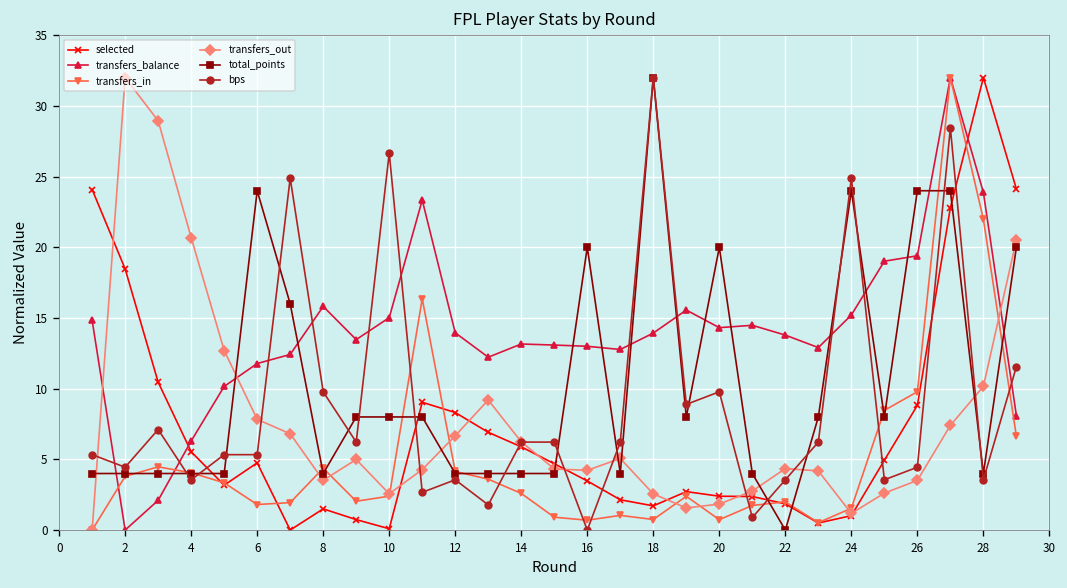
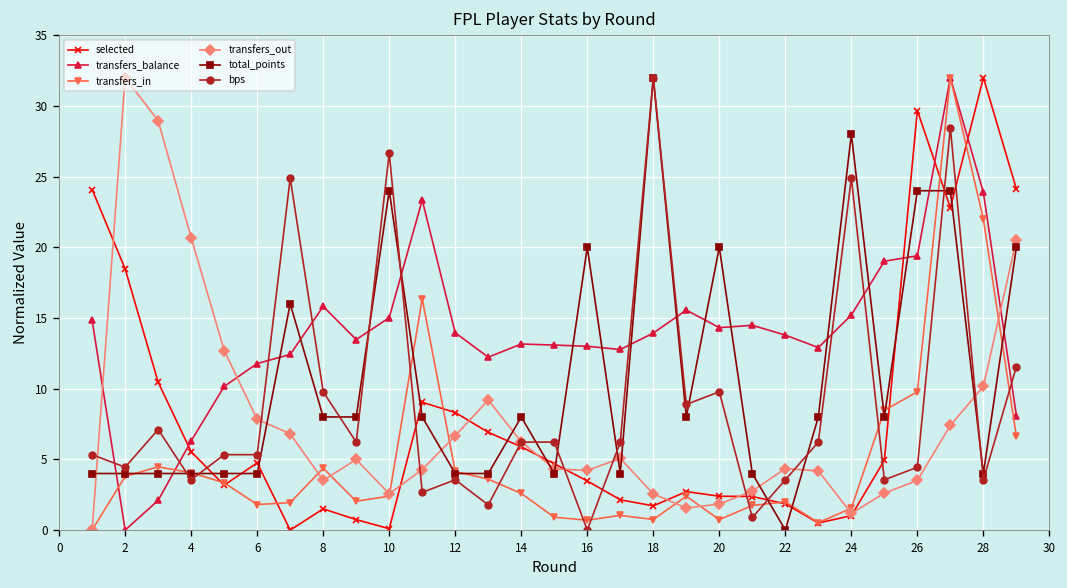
total_points, 6: 24.0 -> 4.0
total_points, 8: 4.0 -> 8.0
total_points, 10: 8.0 -> 24.0
total_points, 14: 4.0 -> 8.0
total_points, 24: 24.0 -> 28.0
selected, 26: 8.8 -> 29.7
